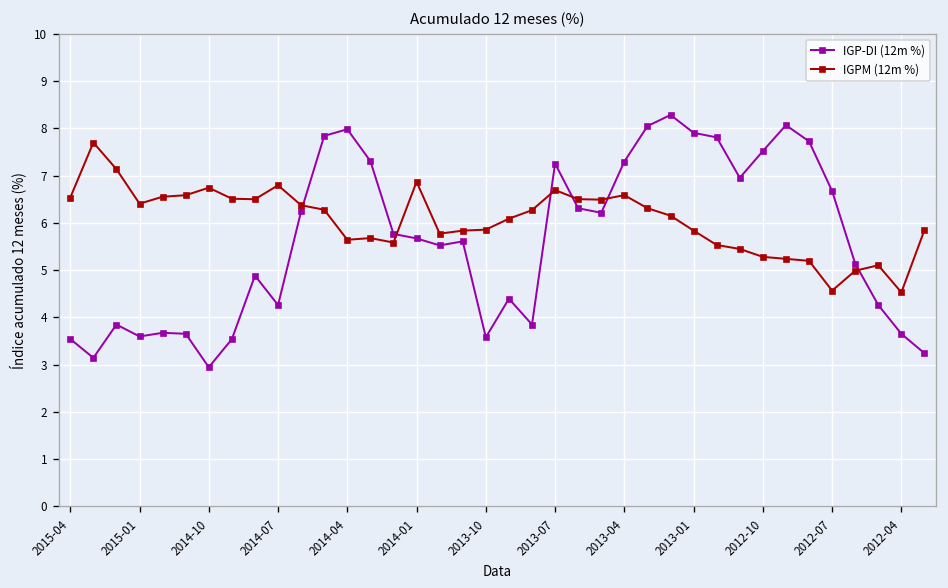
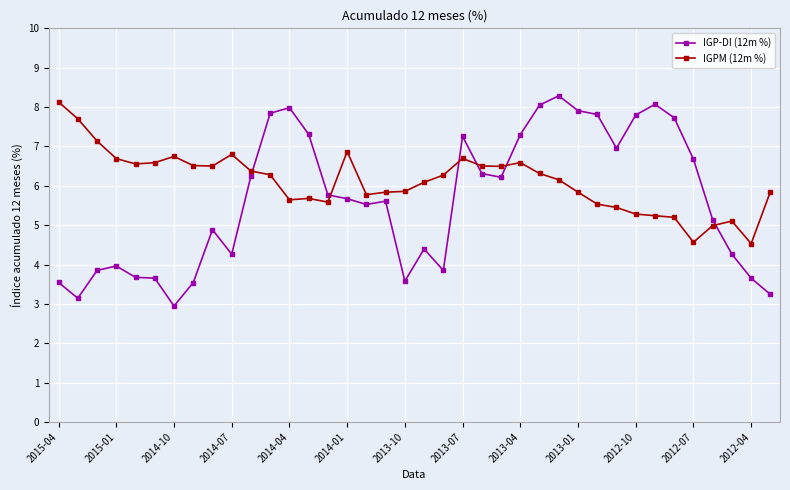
IGPM (12m %), 2015-04: 6.5 -> 8.1
IGP-DI (12m %), 2015-01: 3.6 -> 4.0
IGPM (12m %), 2015-01: 6.4 -> 6.7
IGP-DI (12m %), 2012-10: 7.5 -> 7.8
